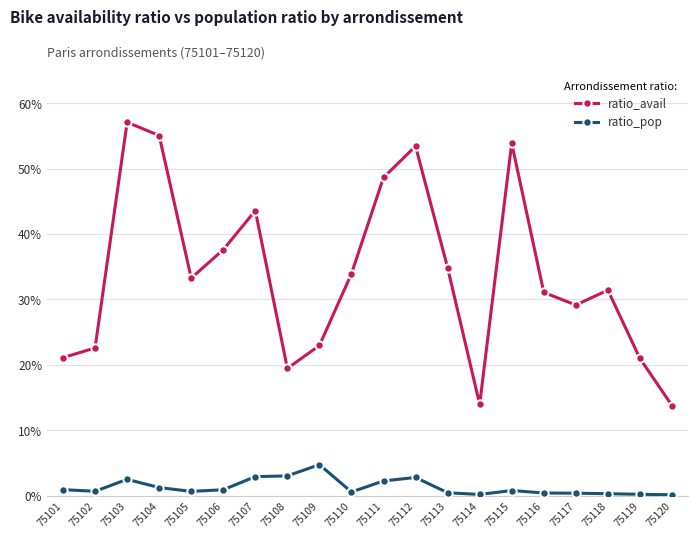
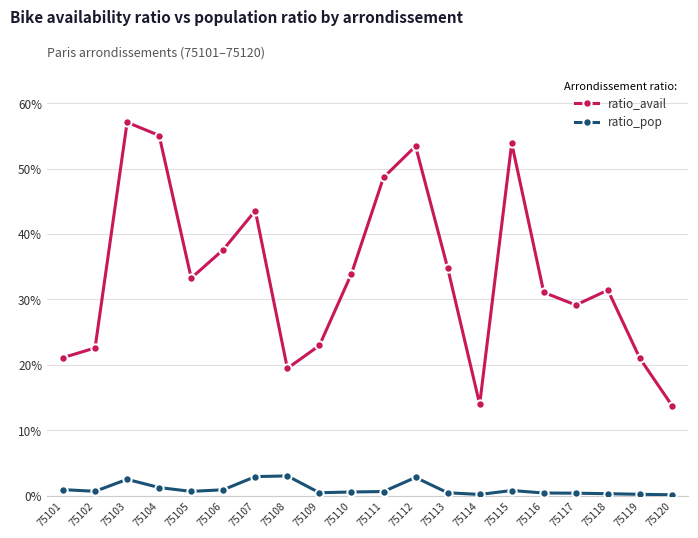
ratio_pop, 75109: 5% -> 0%
ratio_pop, 75111: 2% -> 1%
